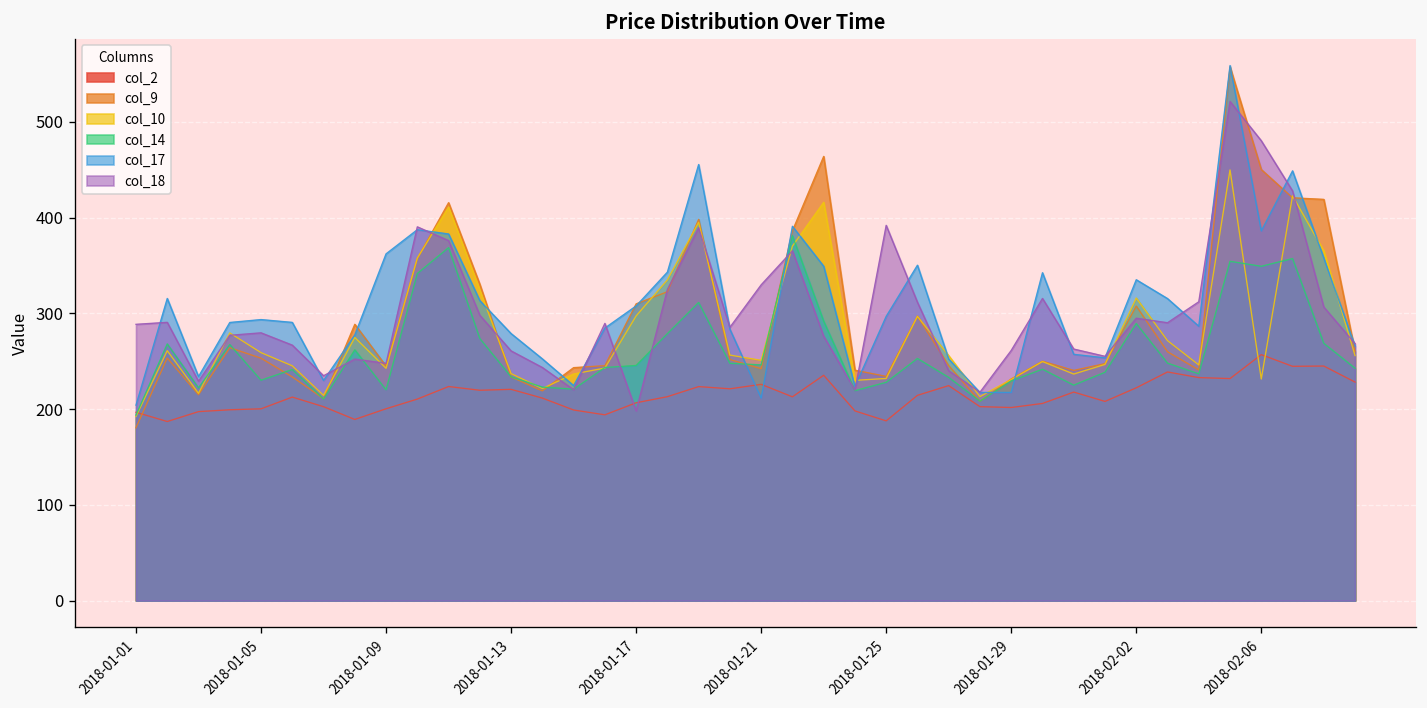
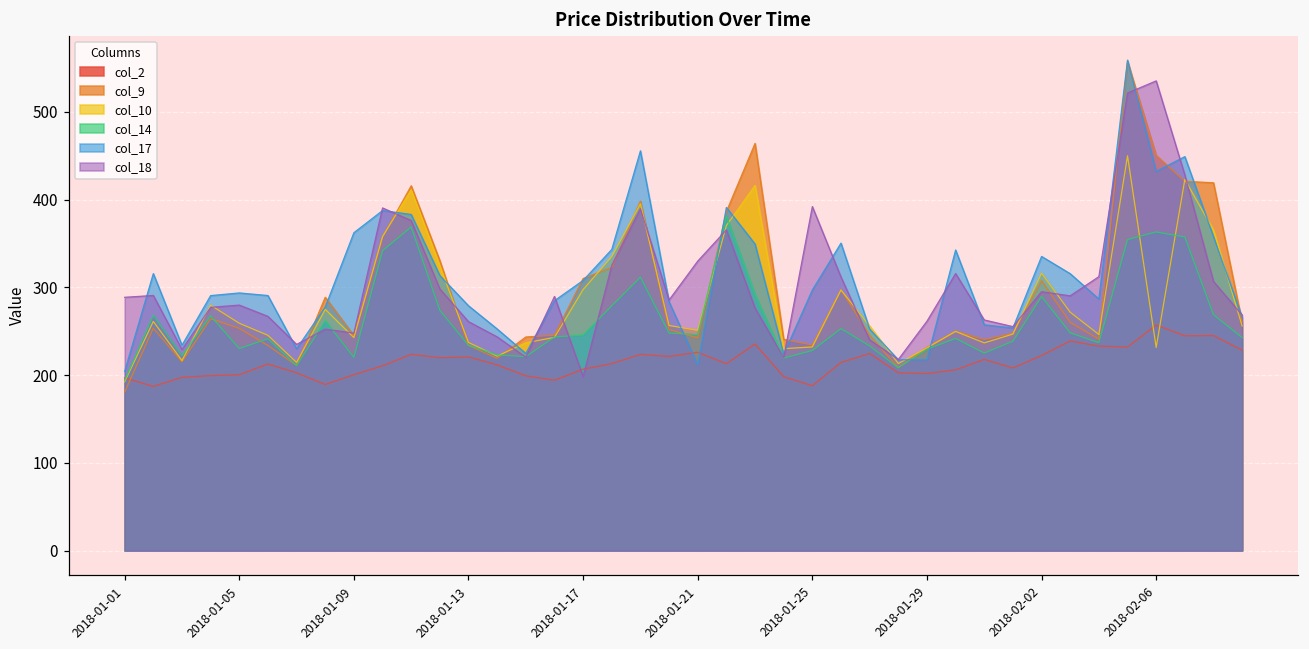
col_14, 2018-02-06: 350 -> 360
col_17, 2018-02-06: 390 -> 430
col_18, 2018-02-06: 480 -> 540
